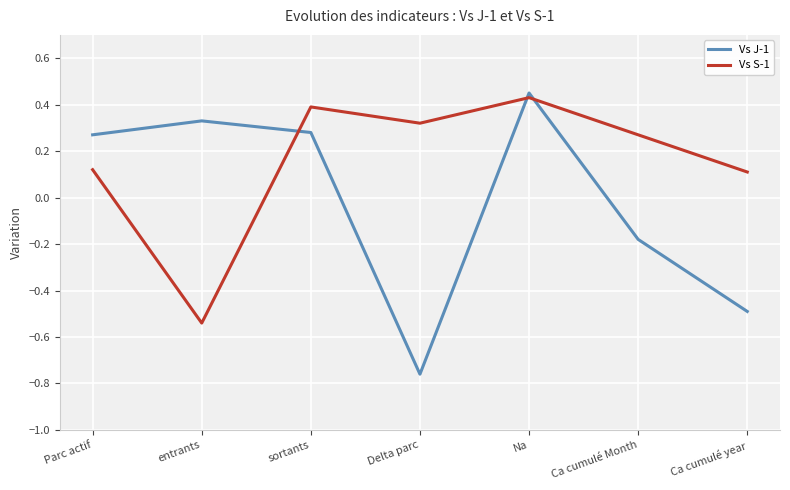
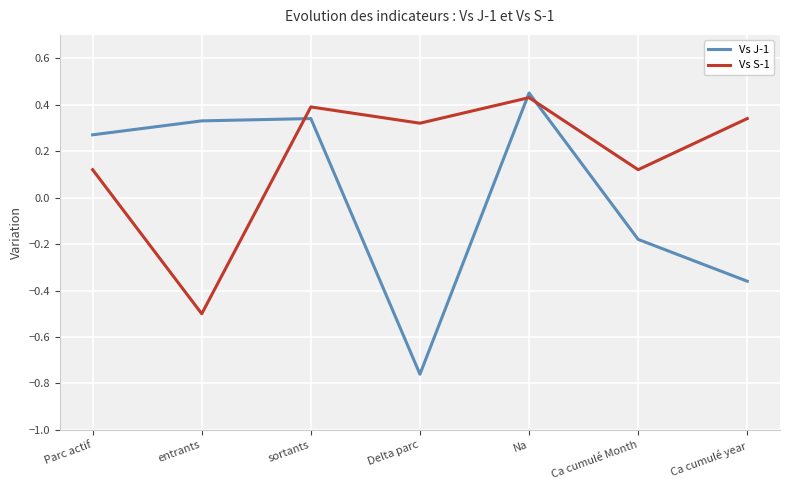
Vs S-1, entrants: -0.54 -> -0.50
Vs J-1, sortants: 0.28 -> 0.34
Vs S-1, Ca cumulé Month: 0.27 -> 0.12
Vs J-1, Ca cumulé year: -0.49 -> -0.36
Vs S-1, Ca cumulé year: 0.11 -> 0.34
